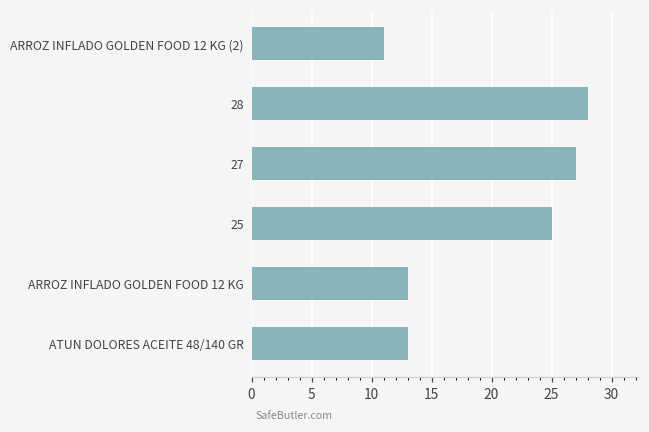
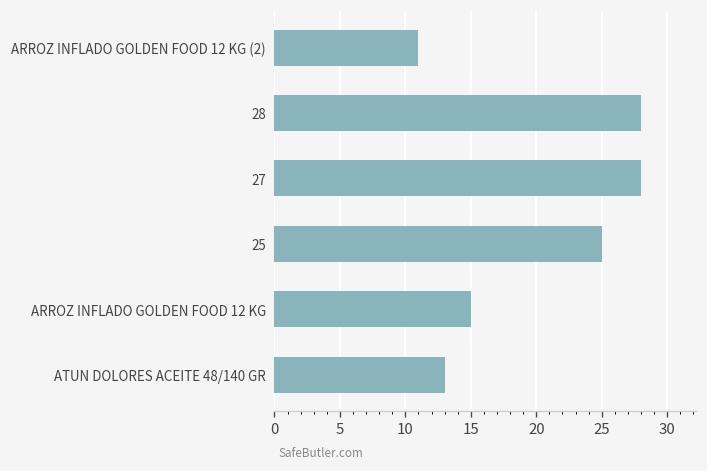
27: 27 -> 28
ARROZ INFLADO GOLDEN FOOD 12 KG: 13 -> 15
